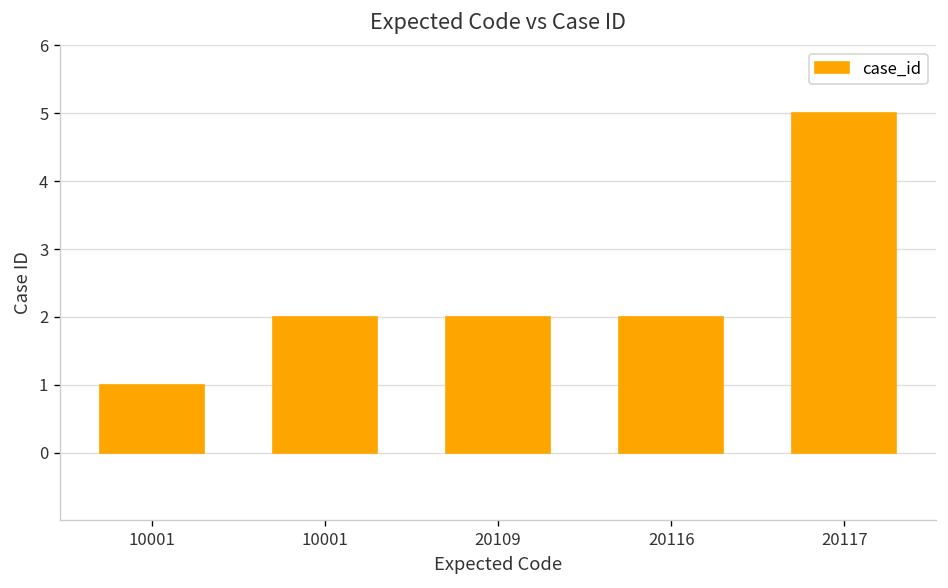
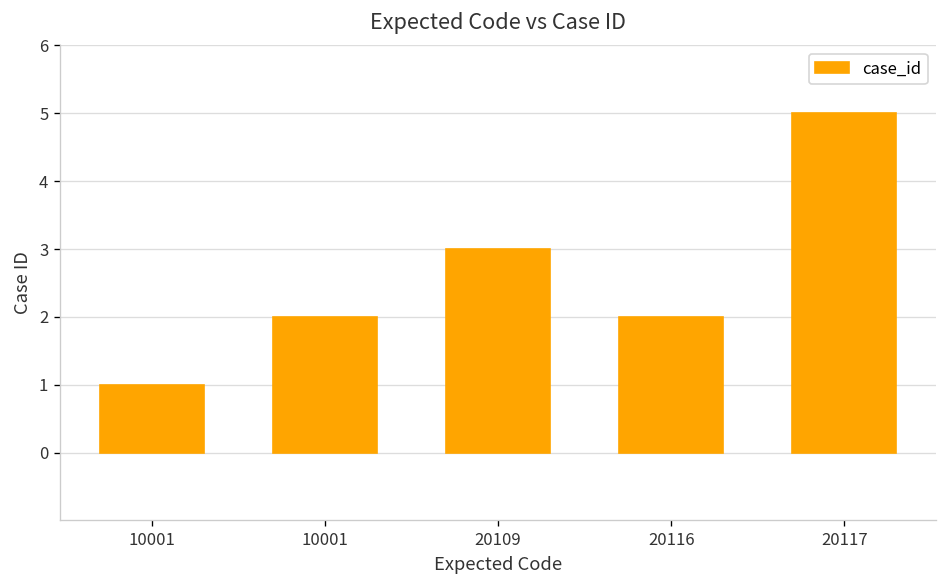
20109: 2 -> 3
